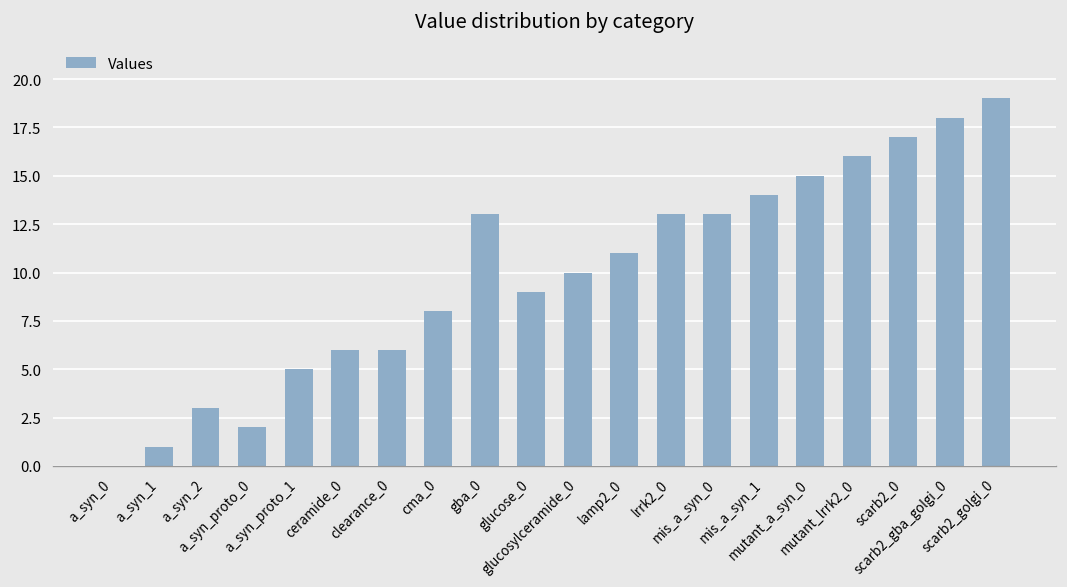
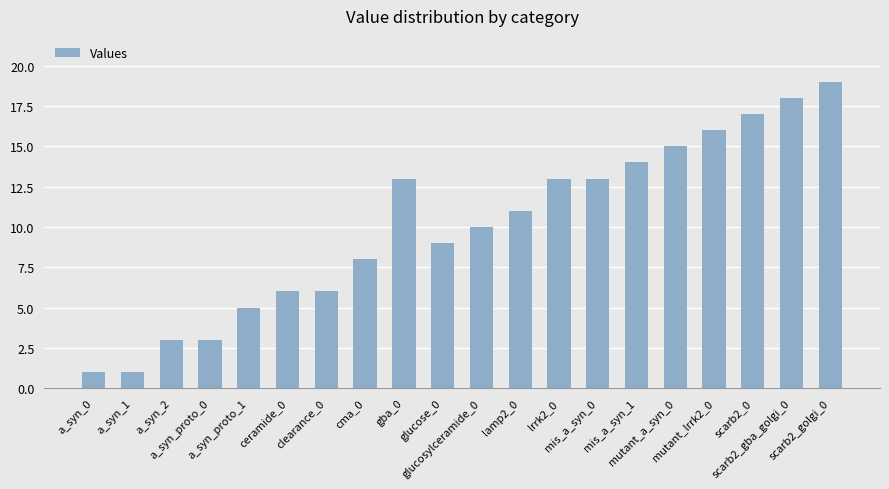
a_syn_0: 0 -> 1
a_syn_proto_0: 2 -> 3
